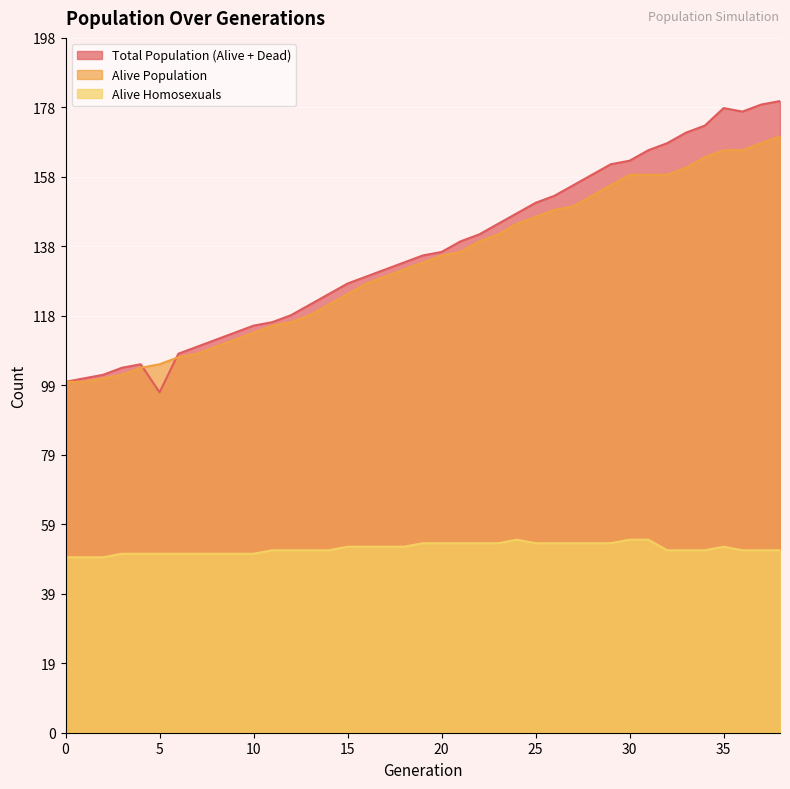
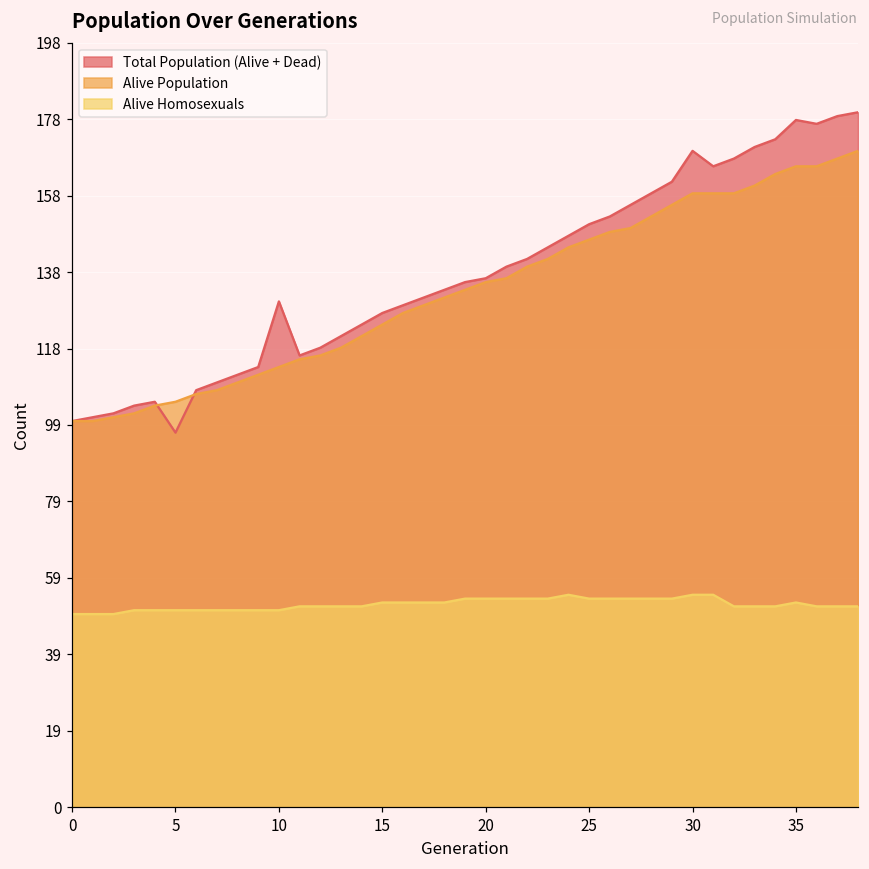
Total Population (Alive + Dead), 10: 116 -> 131
Total Population (Alive + Dead), 30: 163 -> 170
